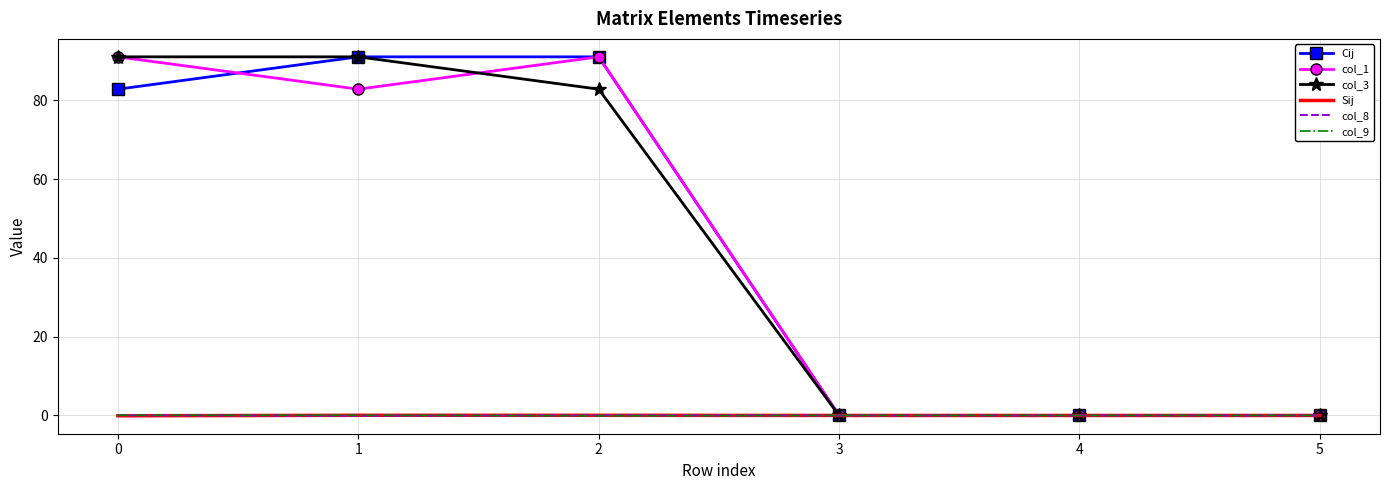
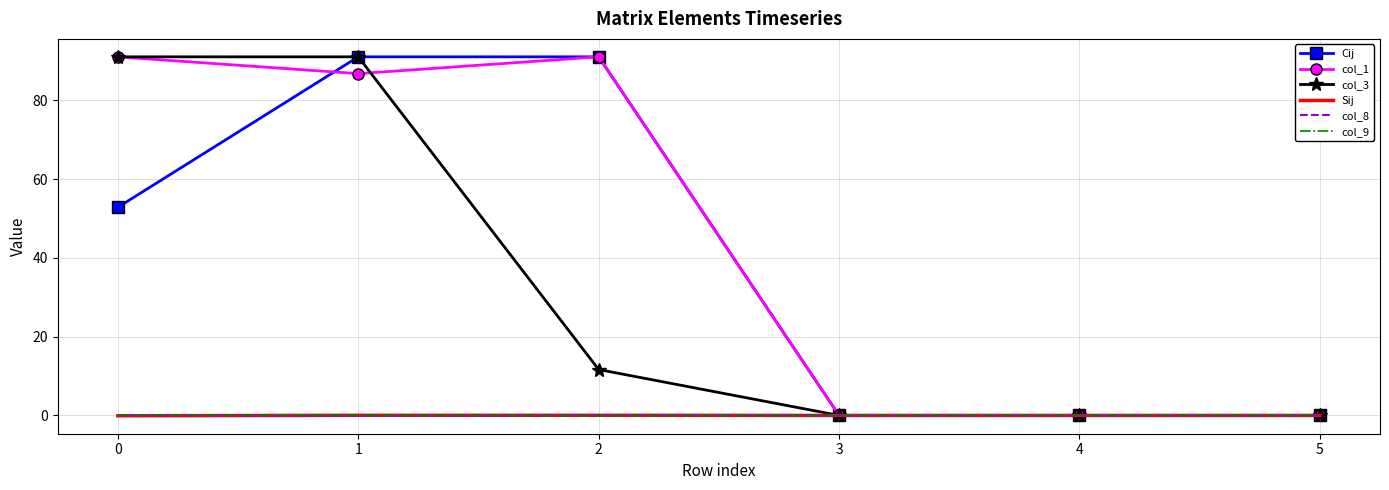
Cij, 0: 83 -> 53
col_1, 1: 83 -> 87
col_3, 2: 83 -> 12
